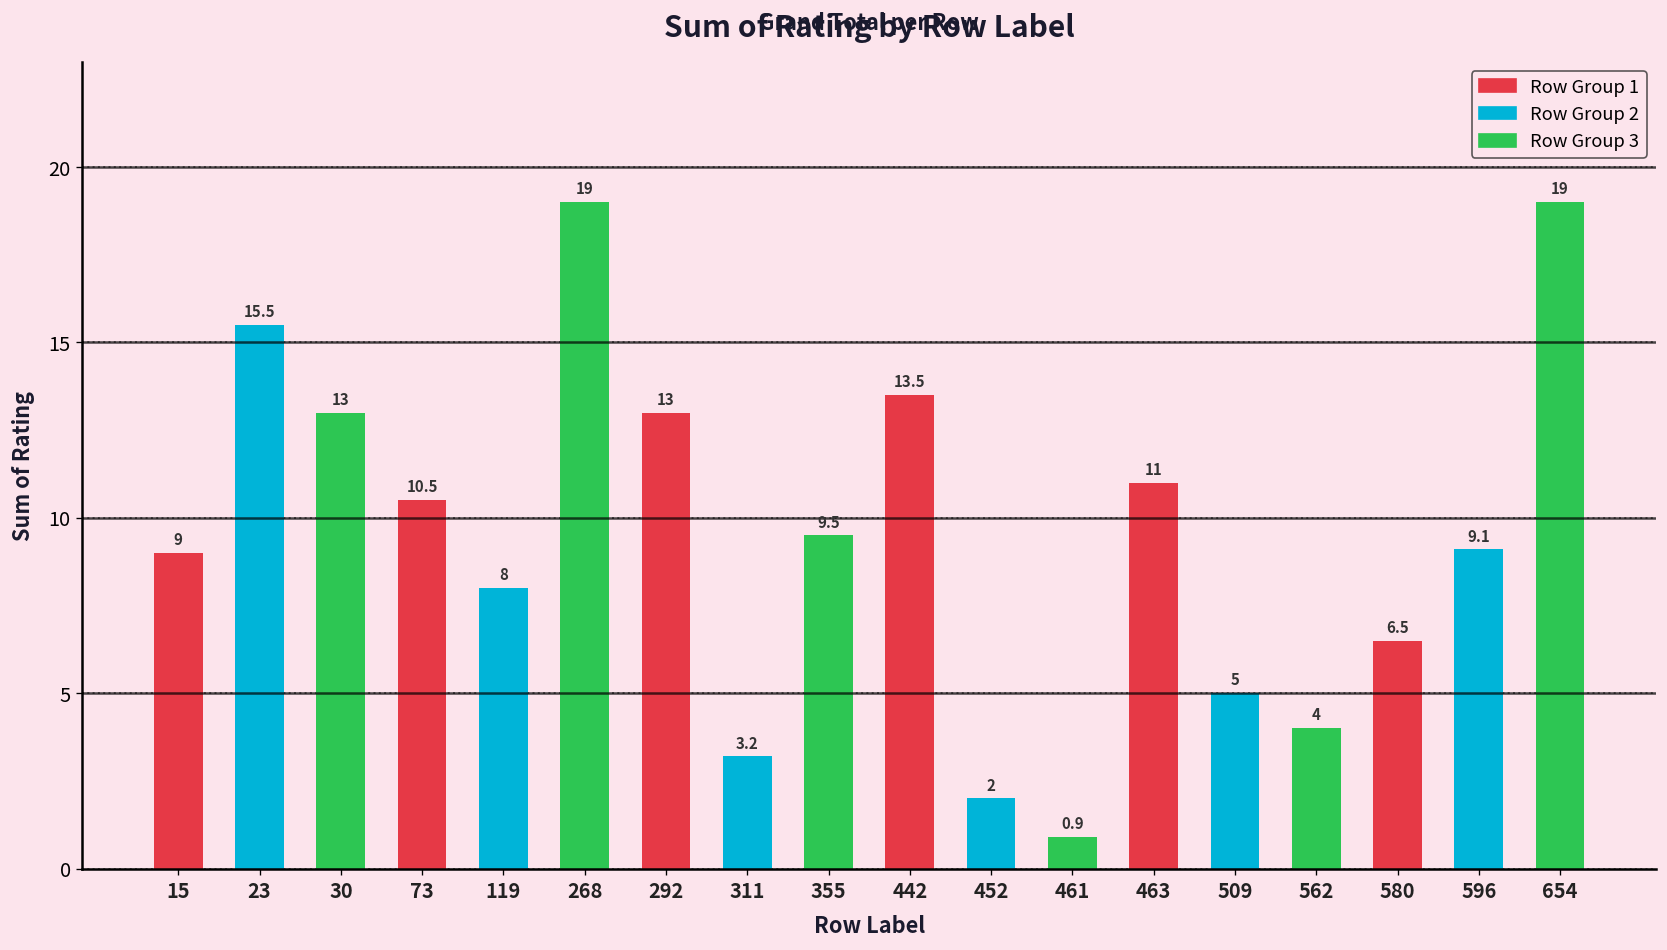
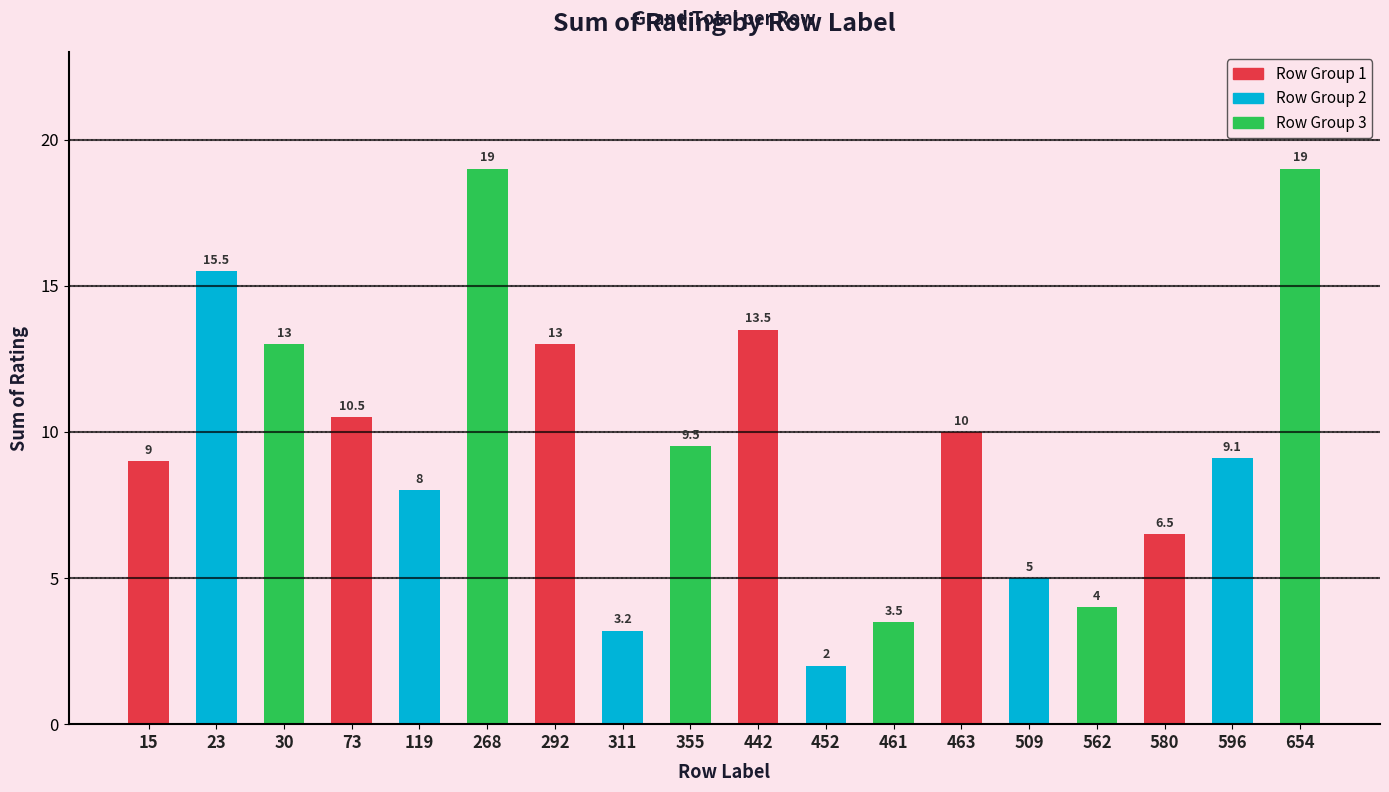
461: 0.9 -> 3.5
463: 11 -> 10
